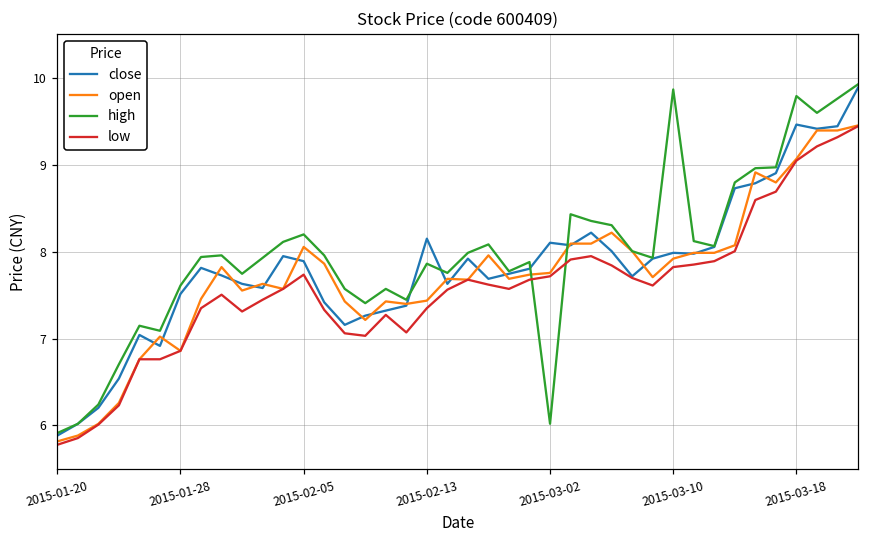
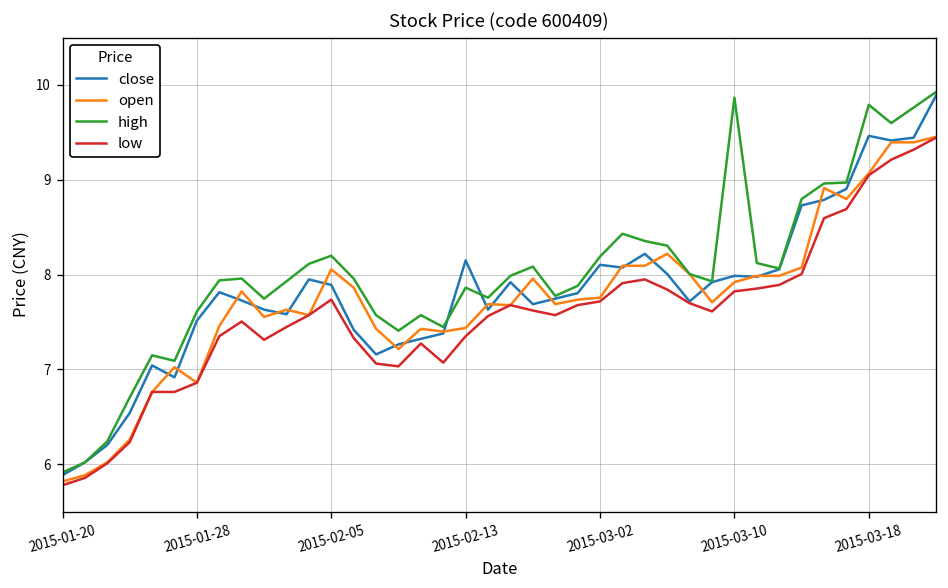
high, 2015-03-02: 6.0 -> 8.2
